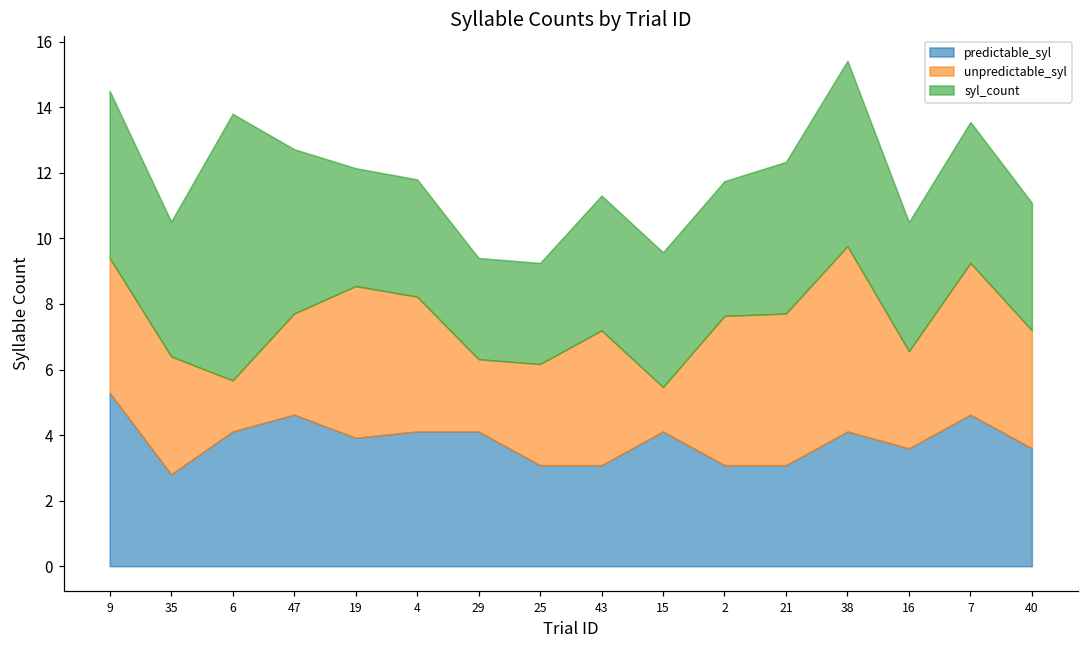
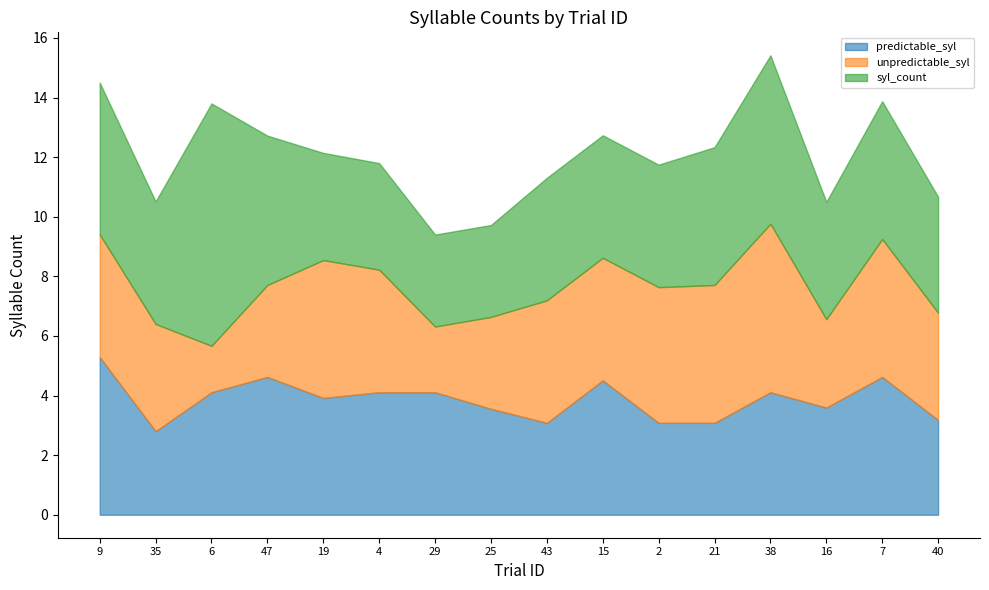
predictable_syl, 25: 3.1 -> 3.6
predictable_syl, 15: 4.1 -> 4.5
unpredictable_syl, 15: 1.4 -> 4.1
syl_count, 7: 4.3 -> 4.6
predictable_syl, 40: 3.6 -> 3.2
